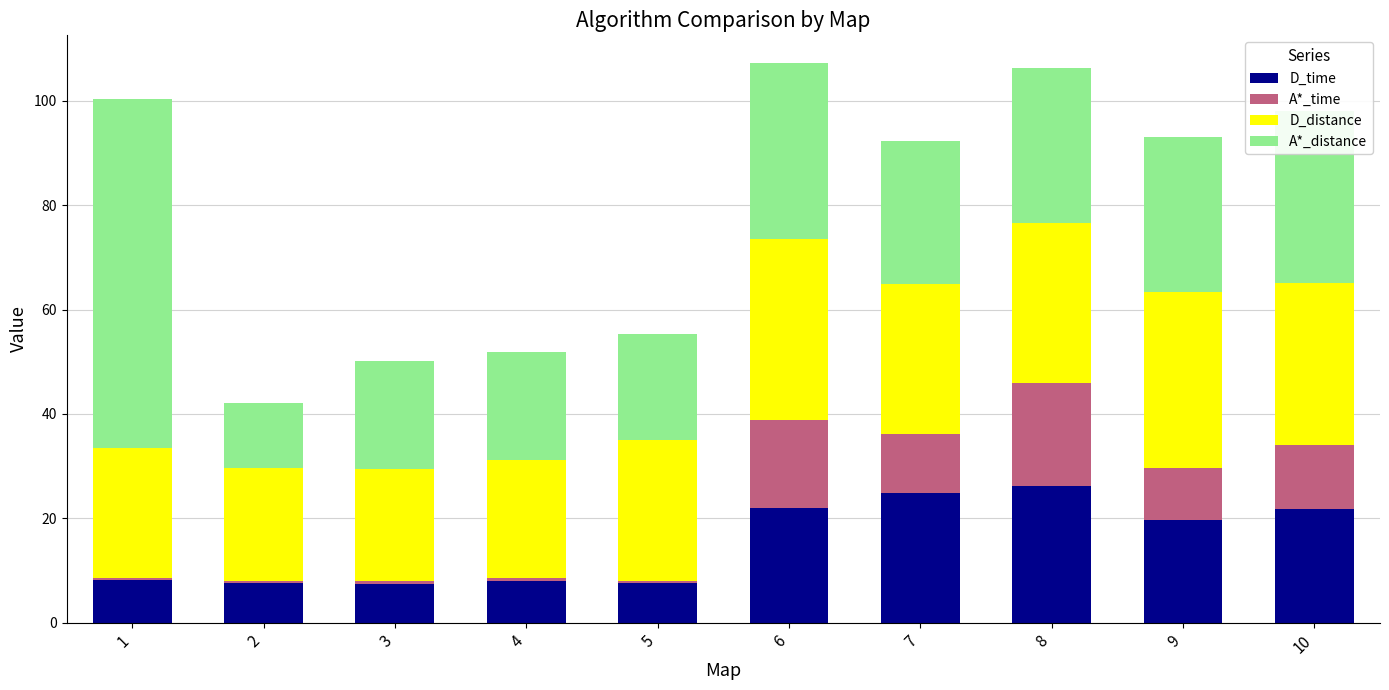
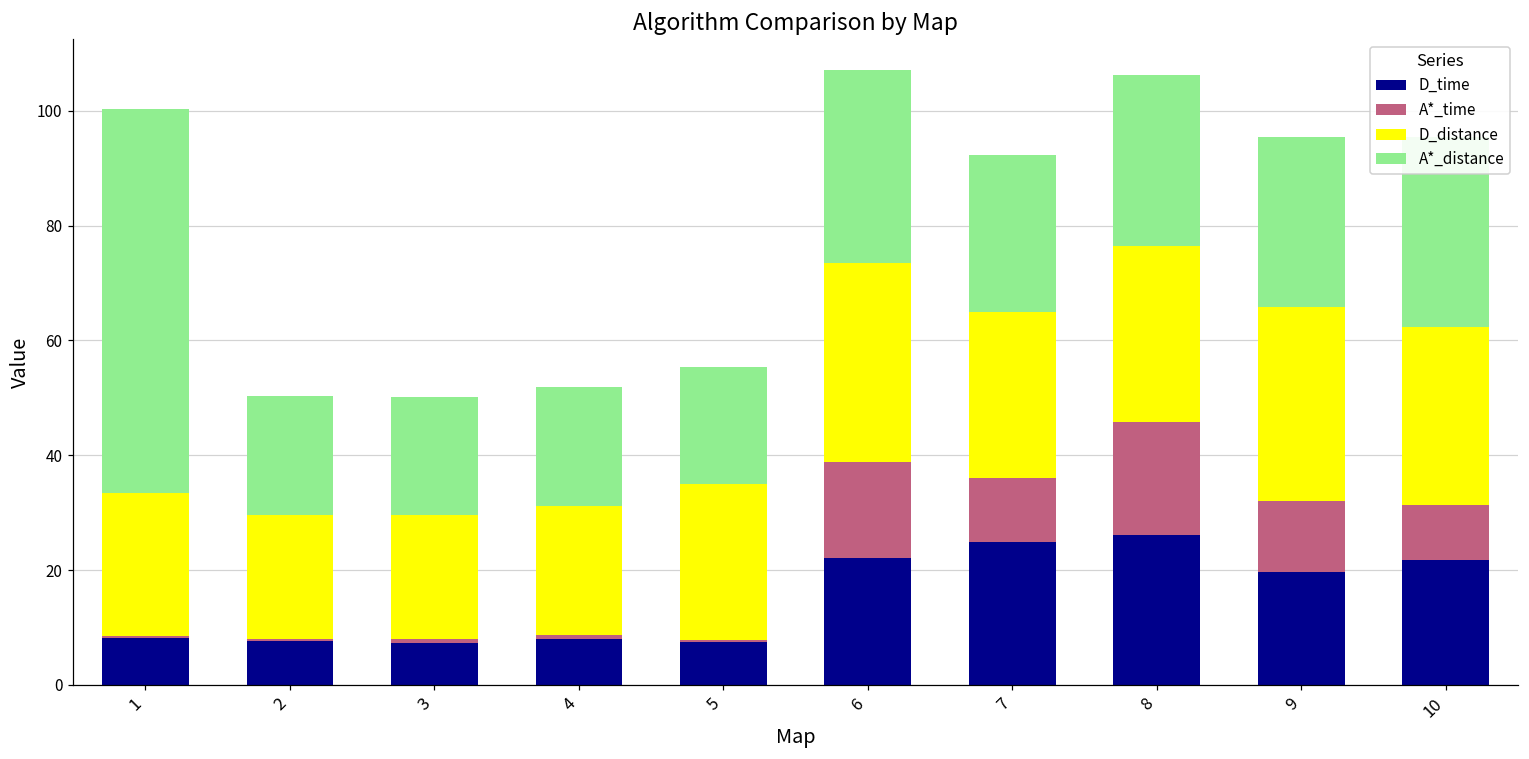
A*_distance, 2: 12 -> 21
A*_time, 9: 10 -> 12
A*_time, 10: 12 -> 10
